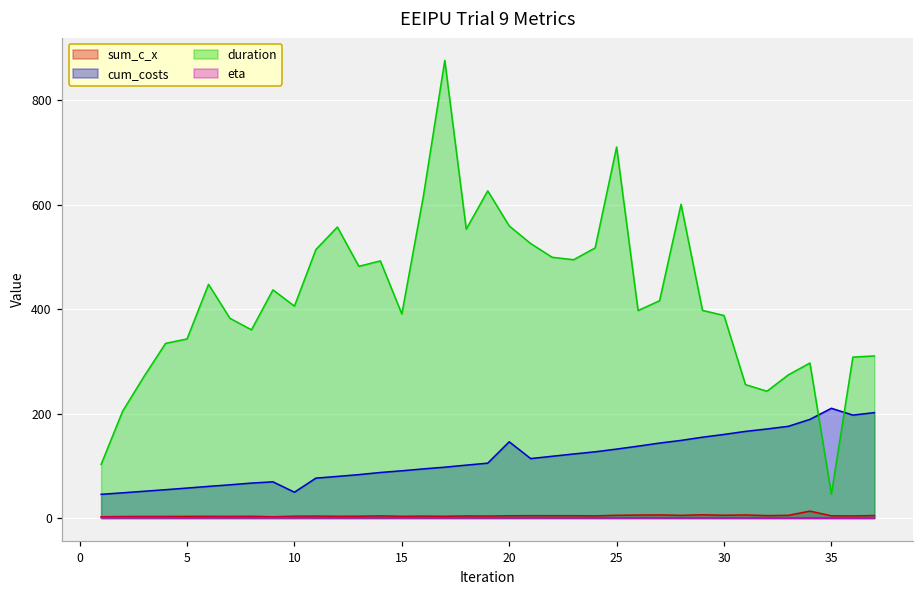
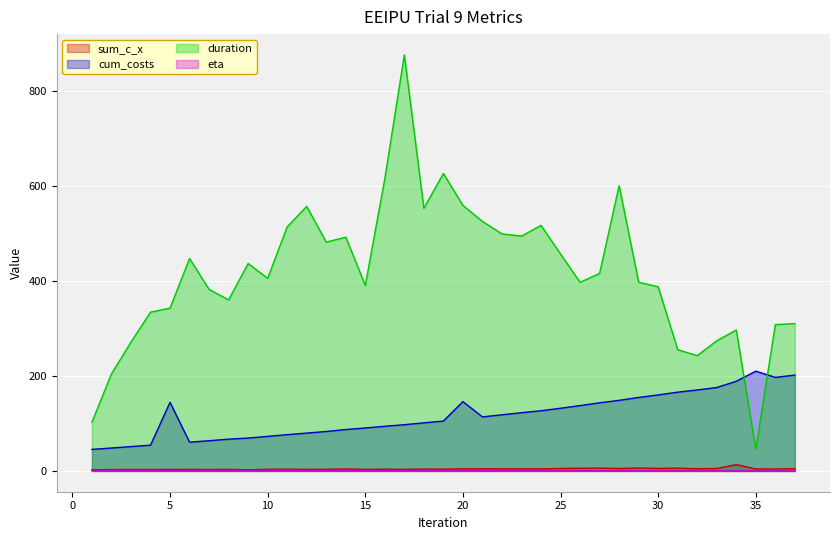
cum_costs, 5: 60 -> 140
cum_costs, 10: 50 -> 70
duration, 25: 710 -> 460
